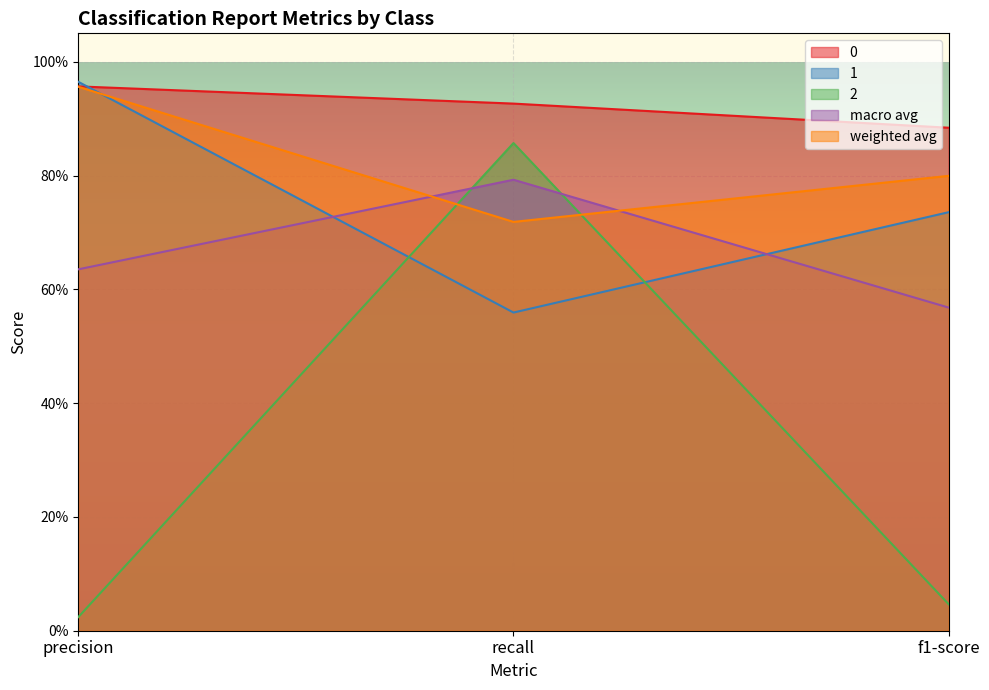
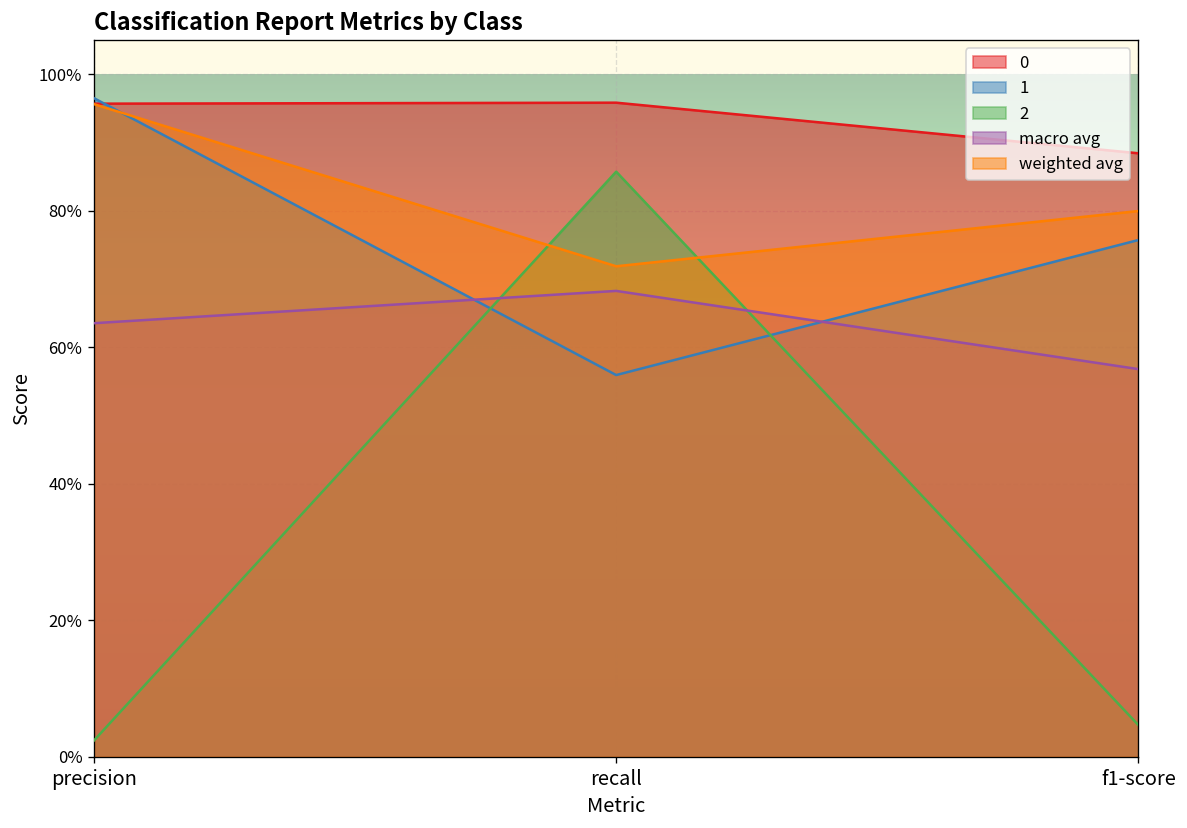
0, recall: 93% -> 96%
macro avg, recall: 79% -> 68%
1, f1-score: 74% -> 76%
